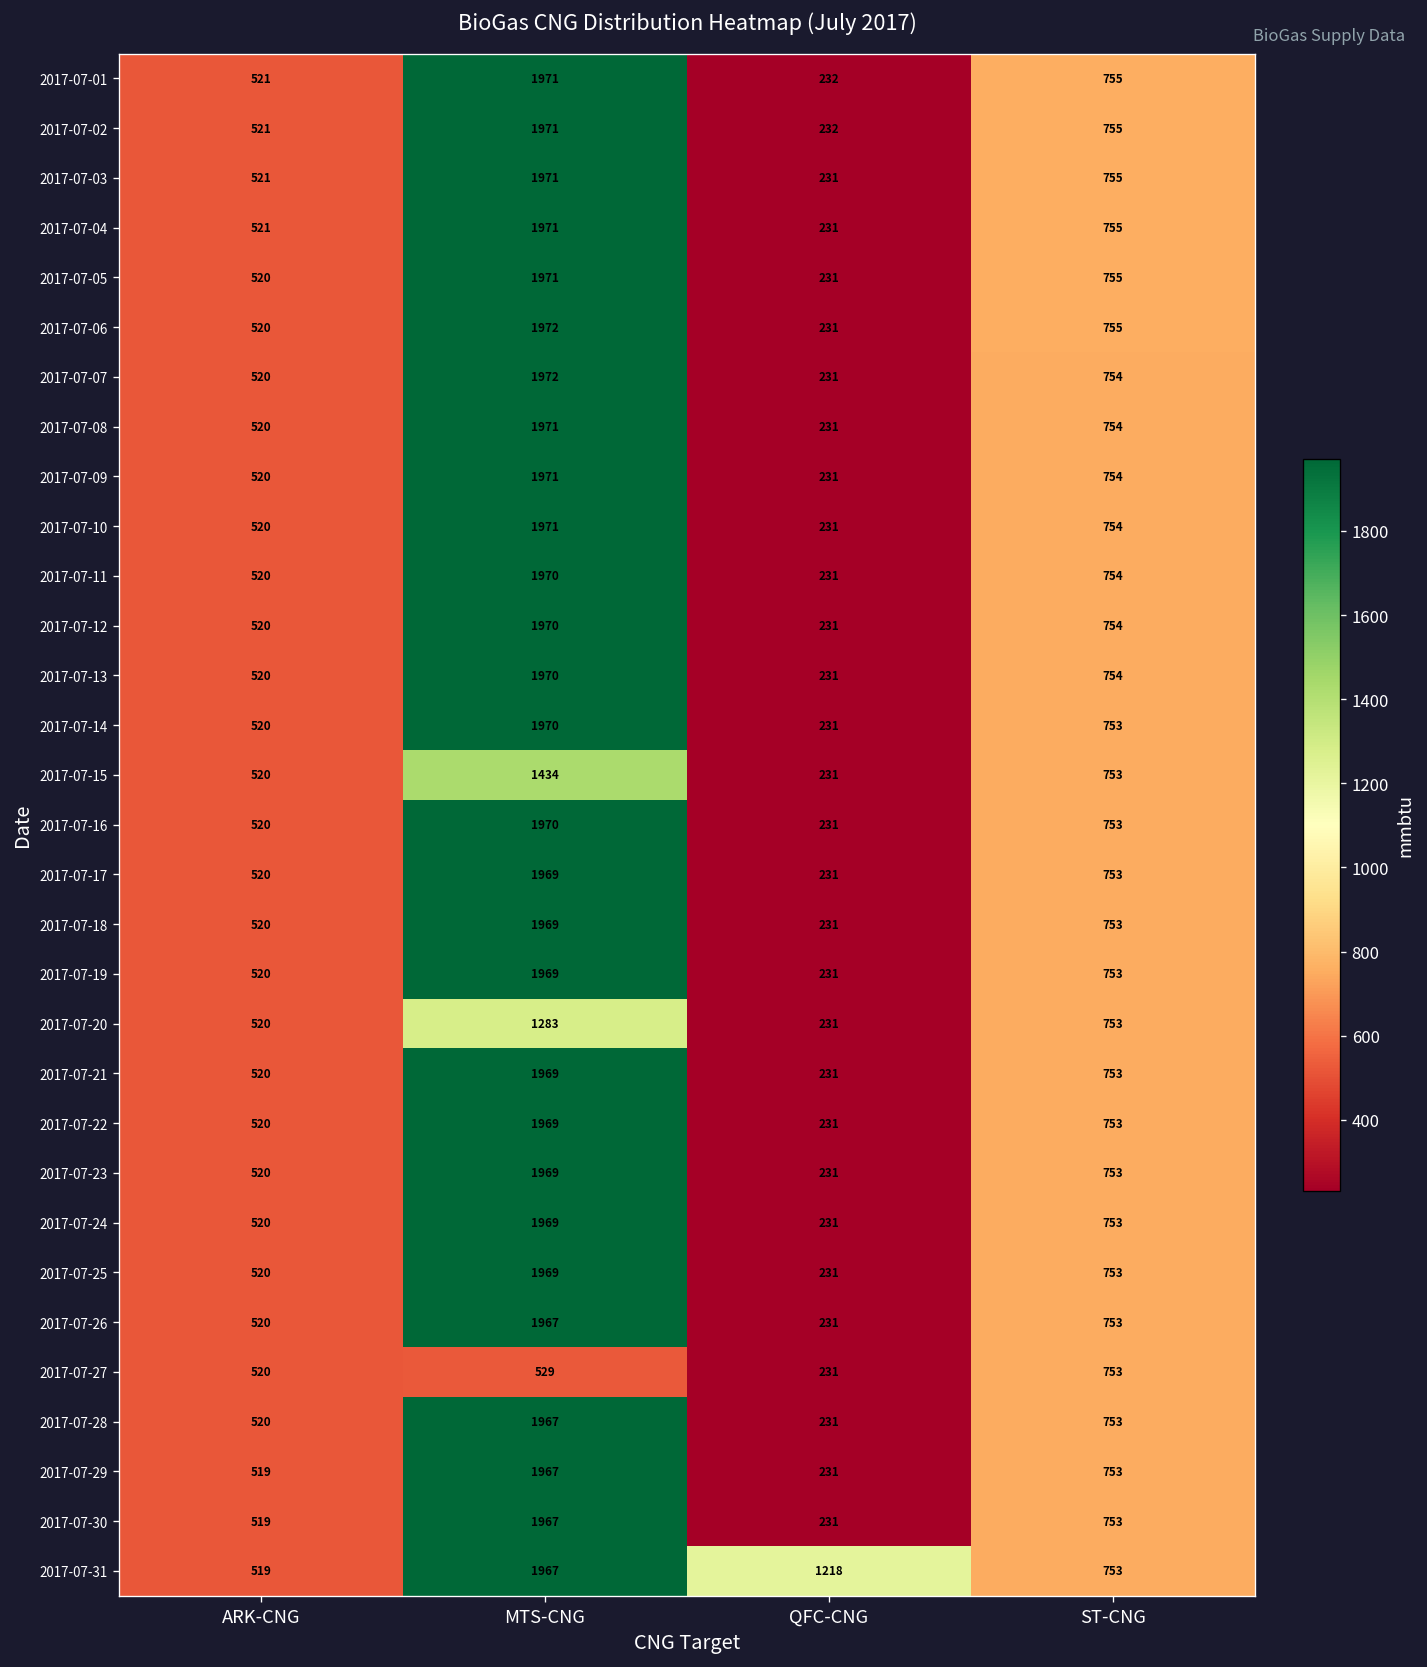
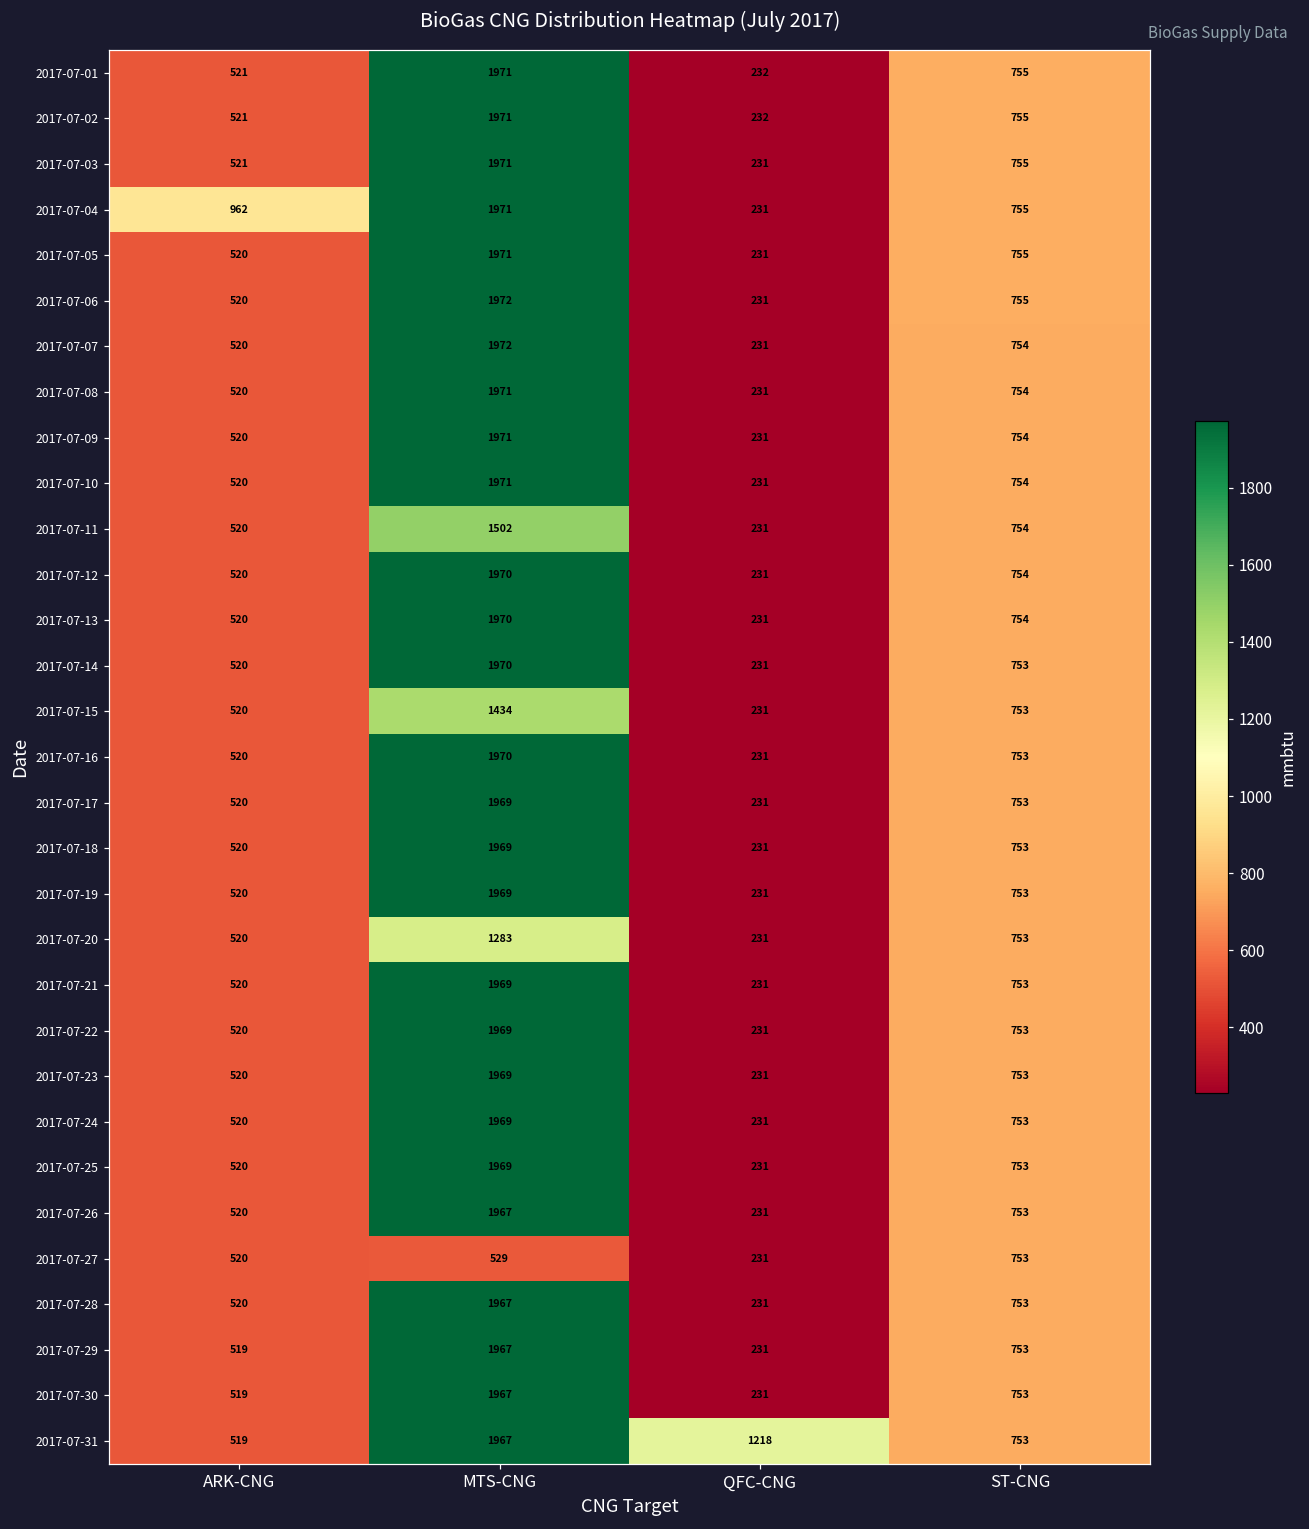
2017-07-04, ARK-CNG: 521 -> 962
2017-07-11, MTS-CNG: 1970 -> 1502
